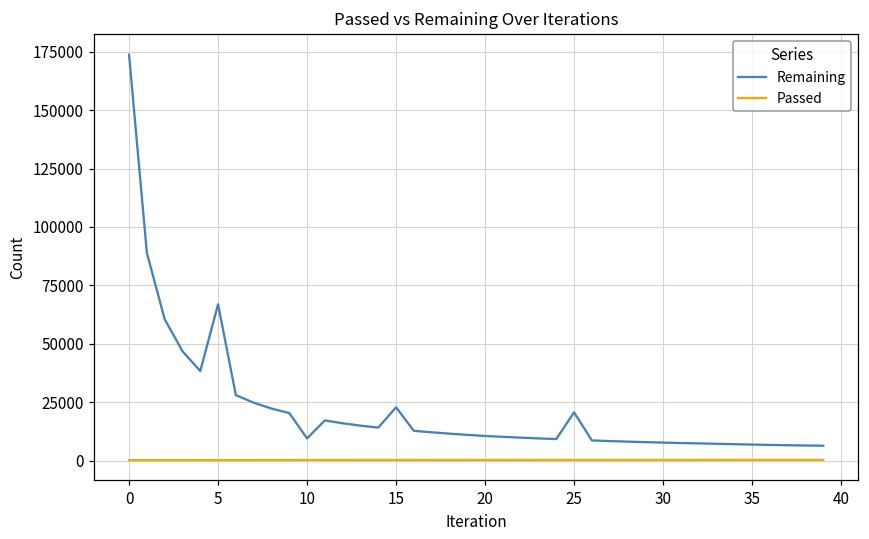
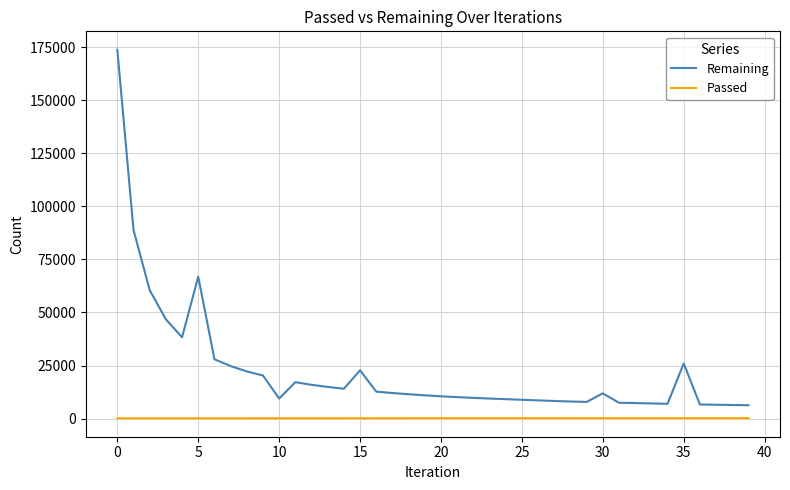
Remaining, 25: 21000 -> 9000
Remaining, 30: 8000 -> 12000
Remaining, 35: 7000 -> 26000
